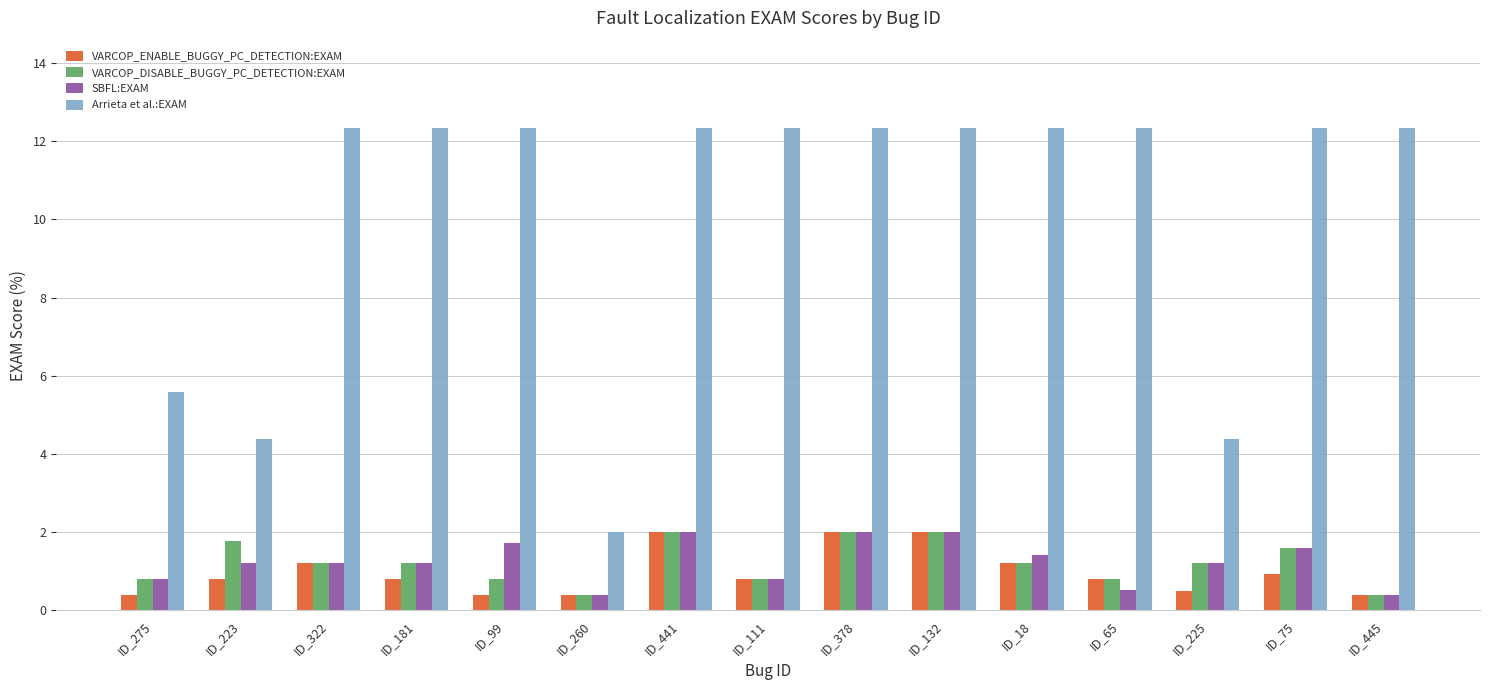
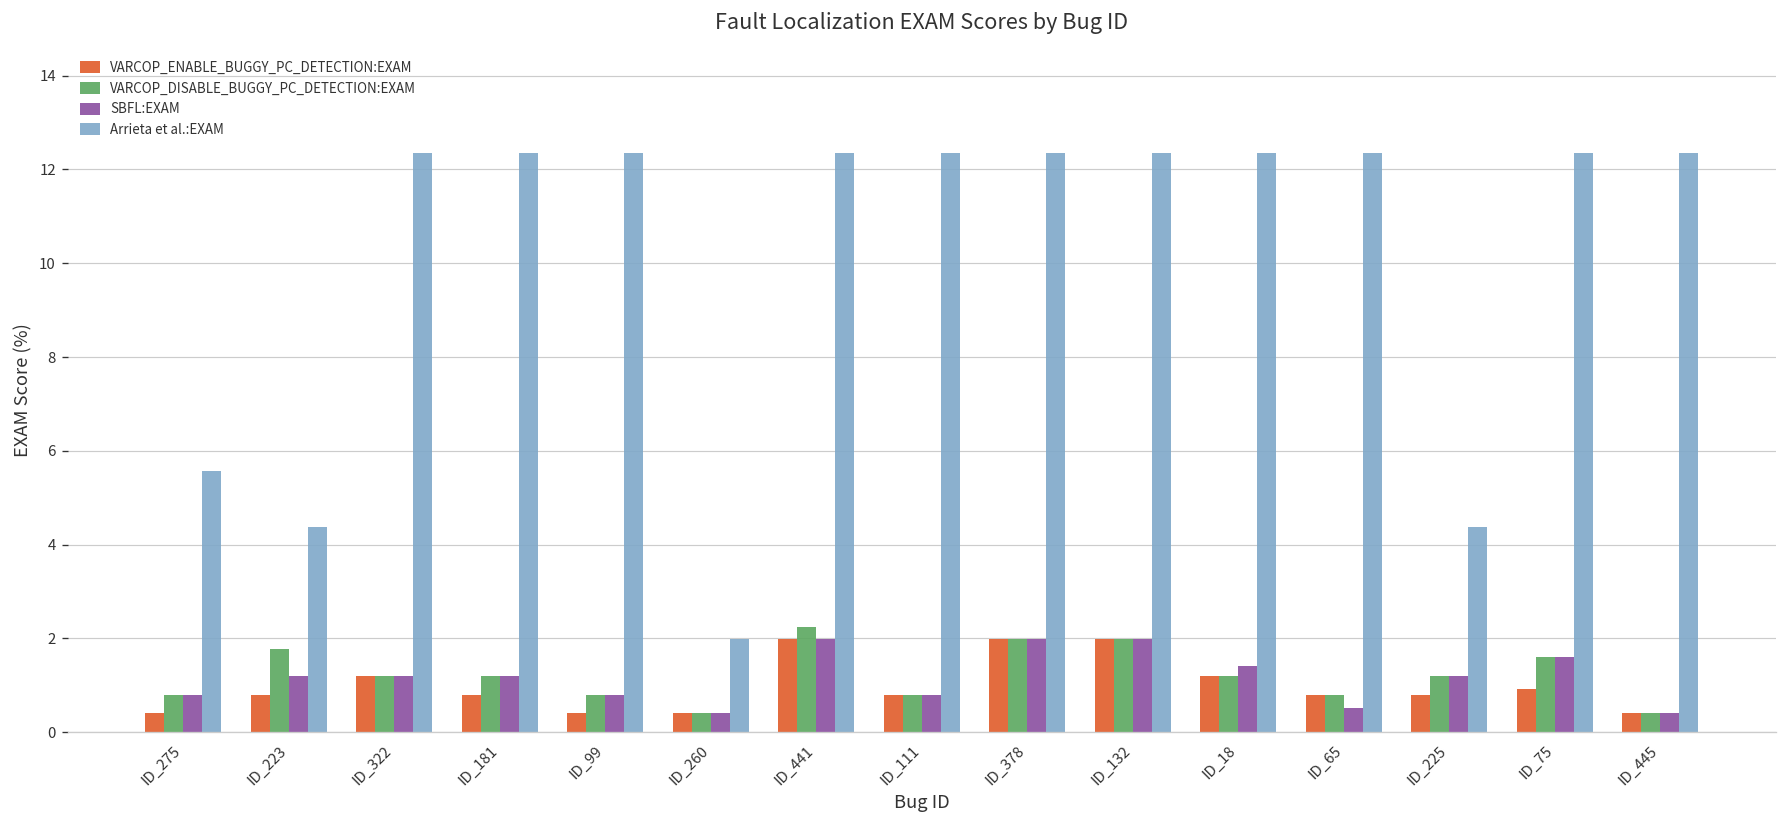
SBFL:EXAM, ID_99: 1.7 -> 0.8
VARCOP_DISABLE_BUGGY_PC_DETECTION:EXAM, ID_441: 2.0 -> 2.2
VARCOP_ENABLE_BUGGY_PC_DETECTION:EXAM, ID_225: 0.5 -> 0.8
